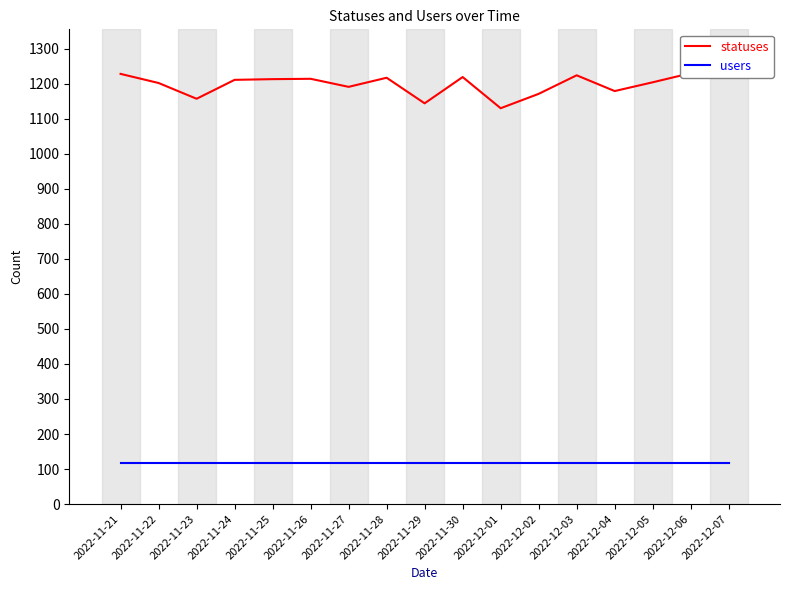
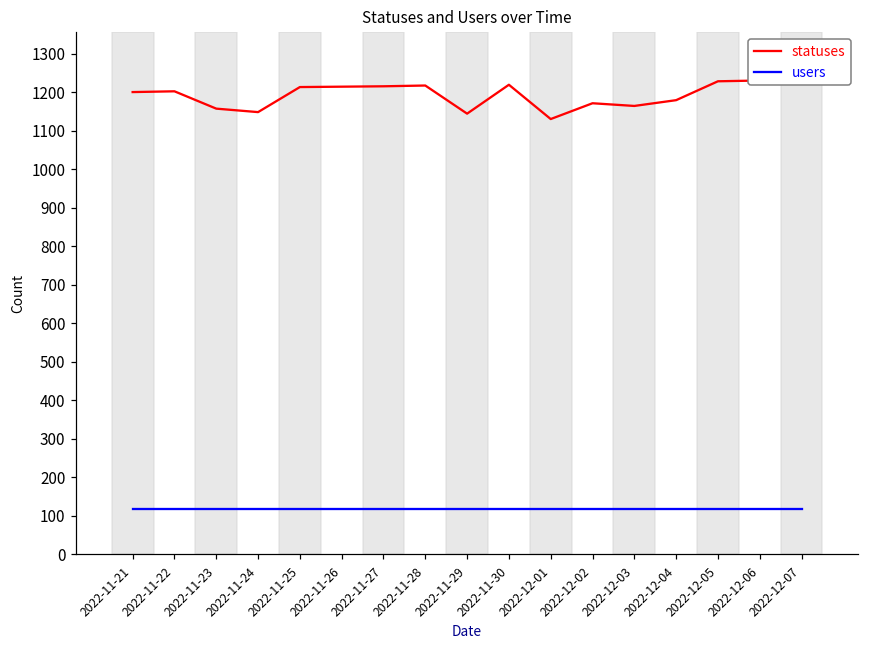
statuses, 2022-11-21: 1230 -> 1200
statuses, 2022-11-24: 1210 -> 1150
statuses, 2022-11-27: 1190 -> 1220
statuses, 2022-12-03: 1220 -> 1160
statuses, 2022-12-05: 1200 -> 1230
